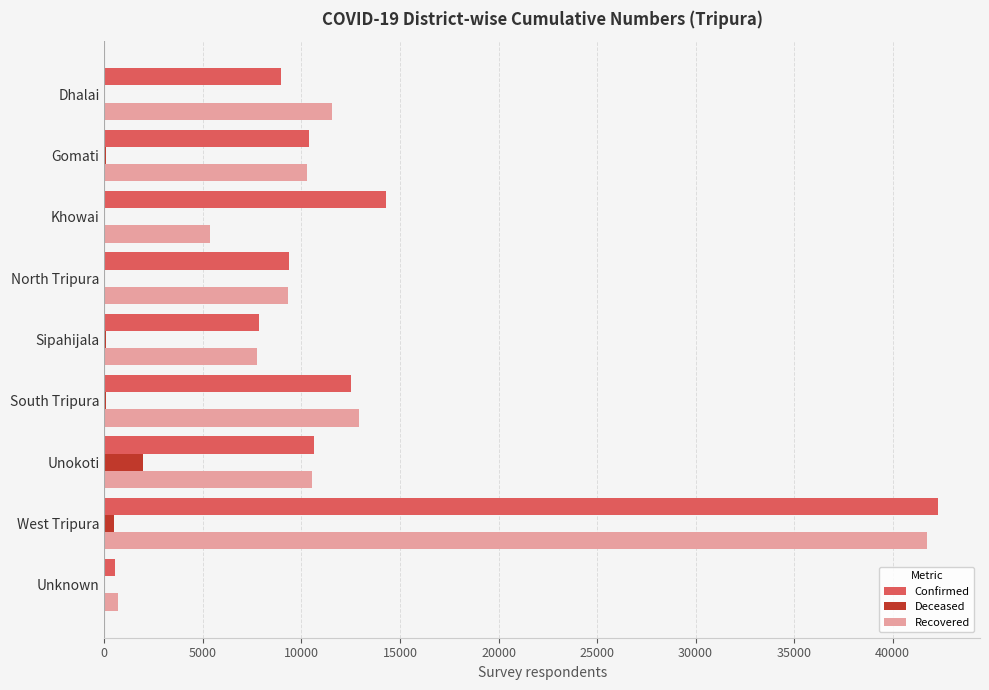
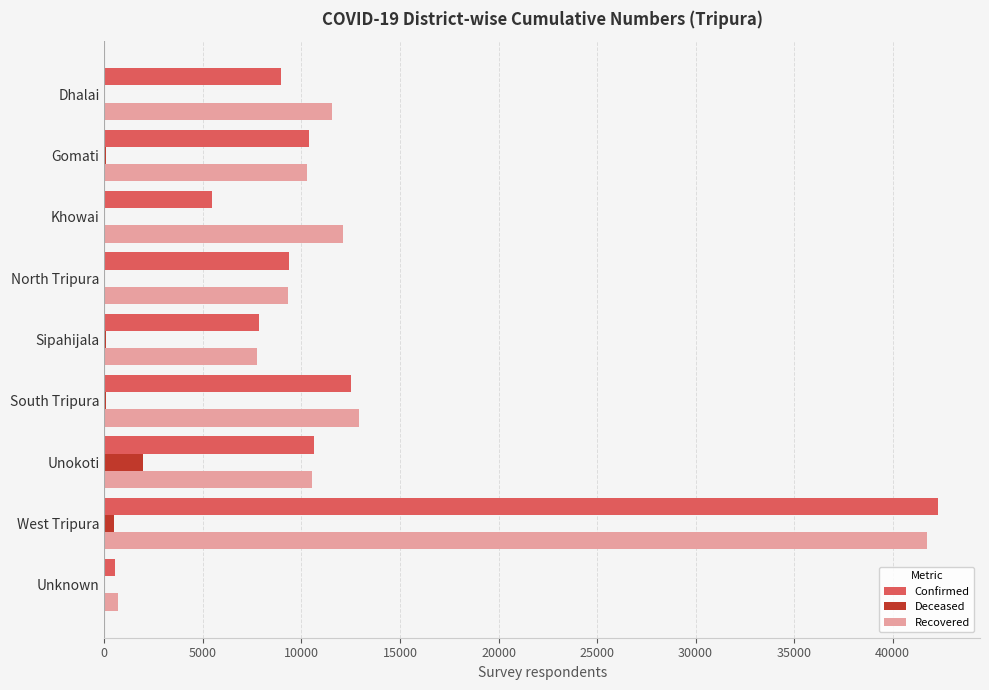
Confirmed, Khowai: 14300 -> 5400
Recovered, Khowai: 5400 -> 12100
